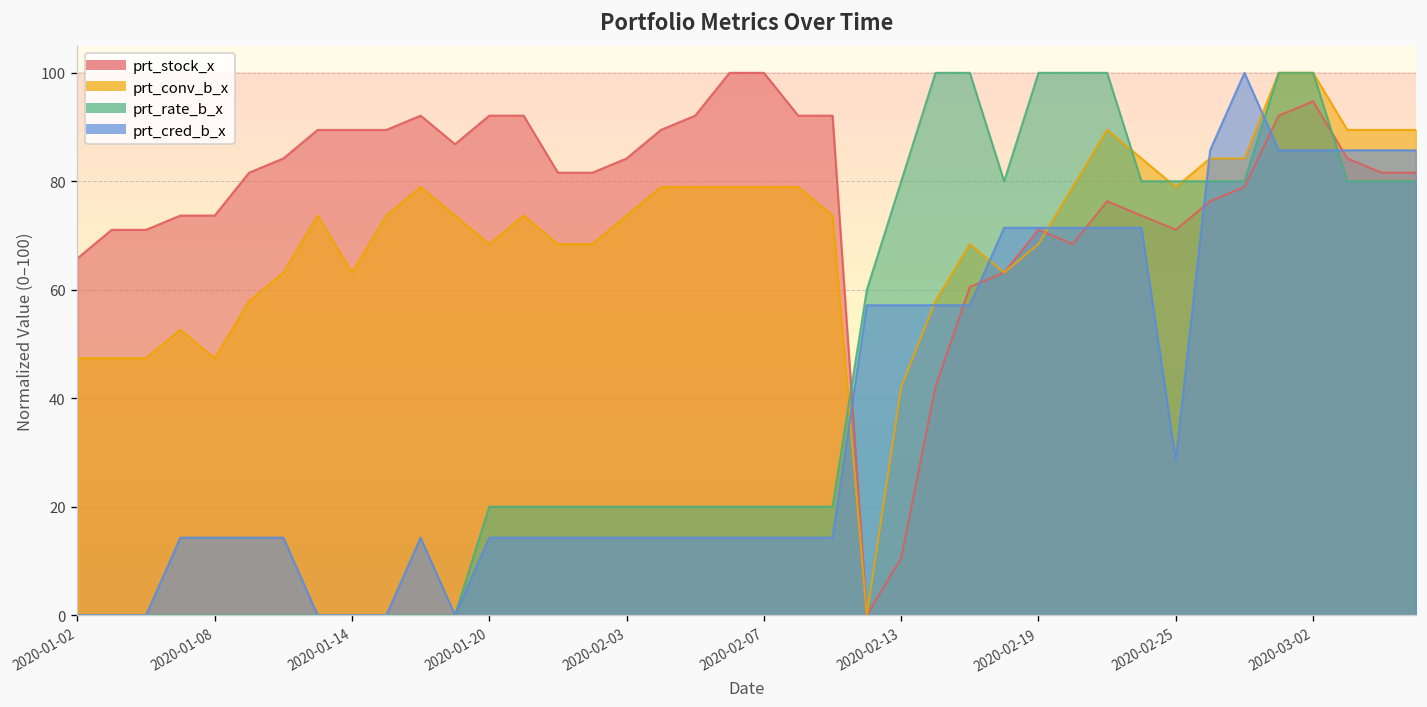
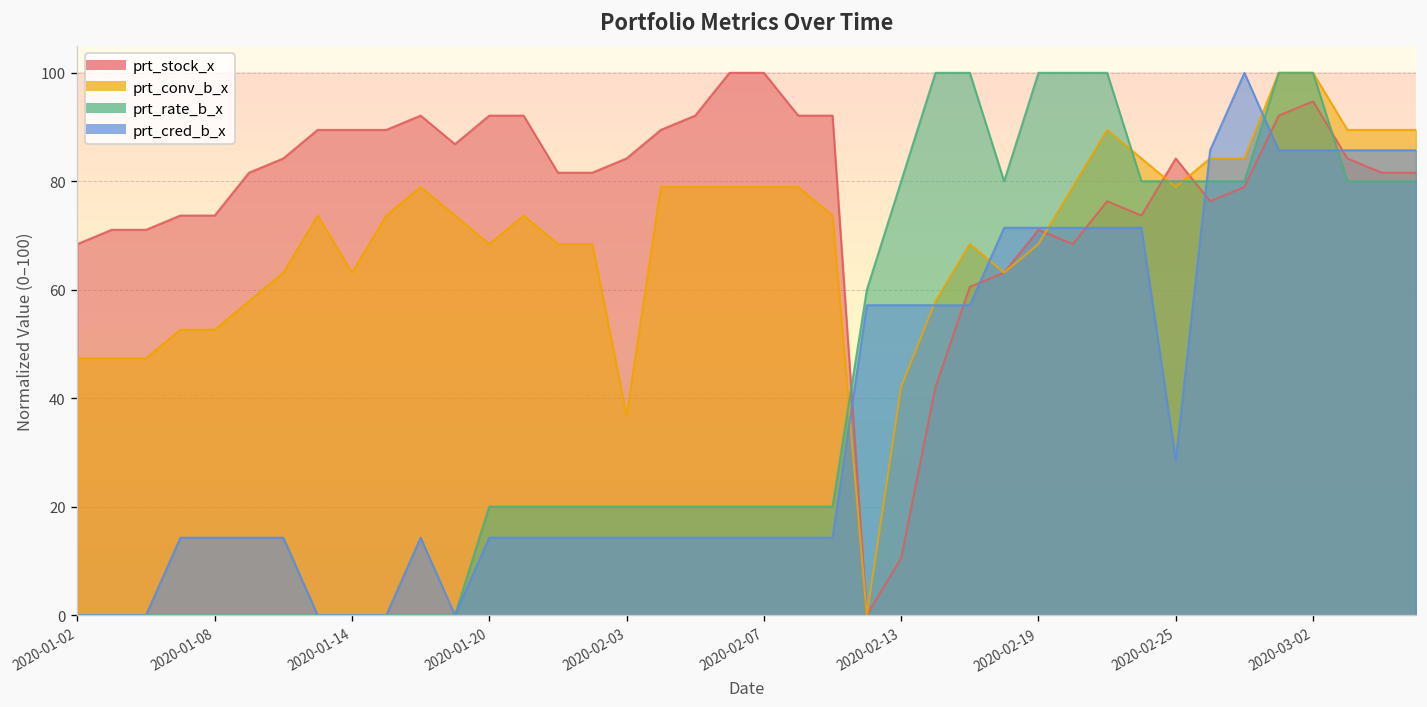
prt_stock_x, 2020-01-02: 66 -> 68
prt_conv_b_x, 2020-01-08: 47 -> 53
prt_conv_b_x, 2020-02-03: 74 -> 37
prt_stock_x, 2020-02-25: 71 -> 84
